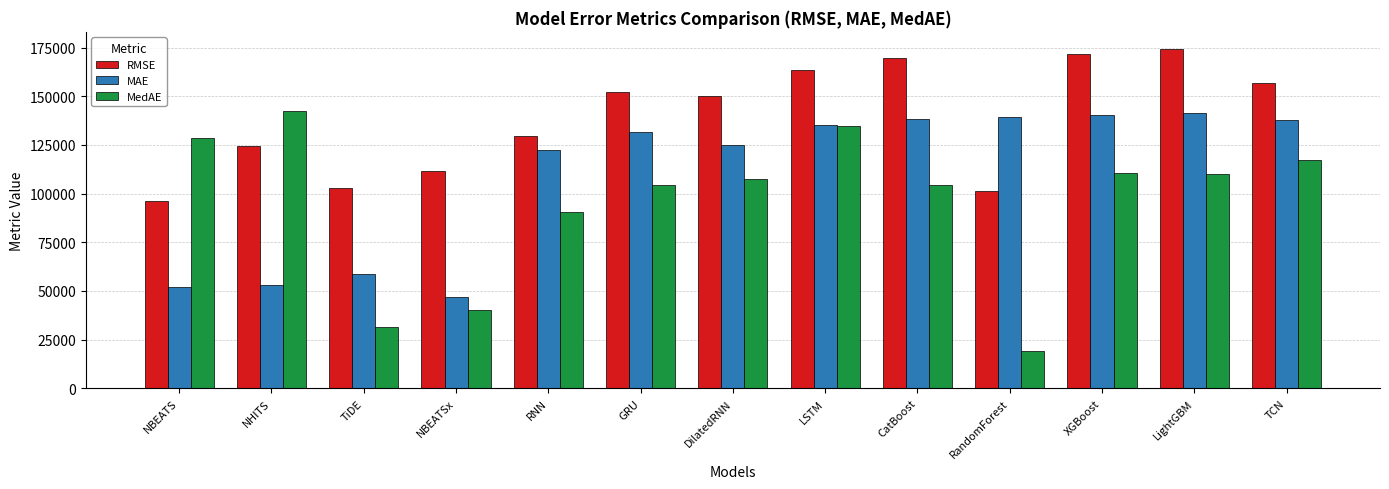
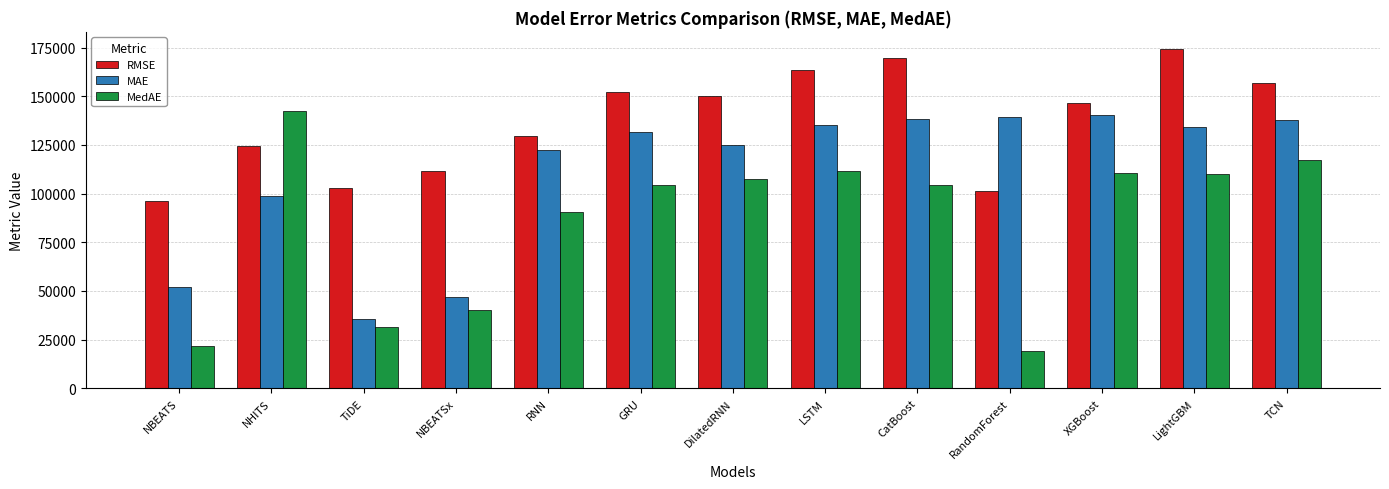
MedAE, NBEATS: 129000 -> 22000
MAE, NHITS: 53000 -> 99000
MAE, TiDE: 59000 -> 36000
MedAE, LSTM: 135000 -> 112000
RMSE, XGBoost: 172000 -> 147000
MAE, LightGBM: 141000 -> 134000
